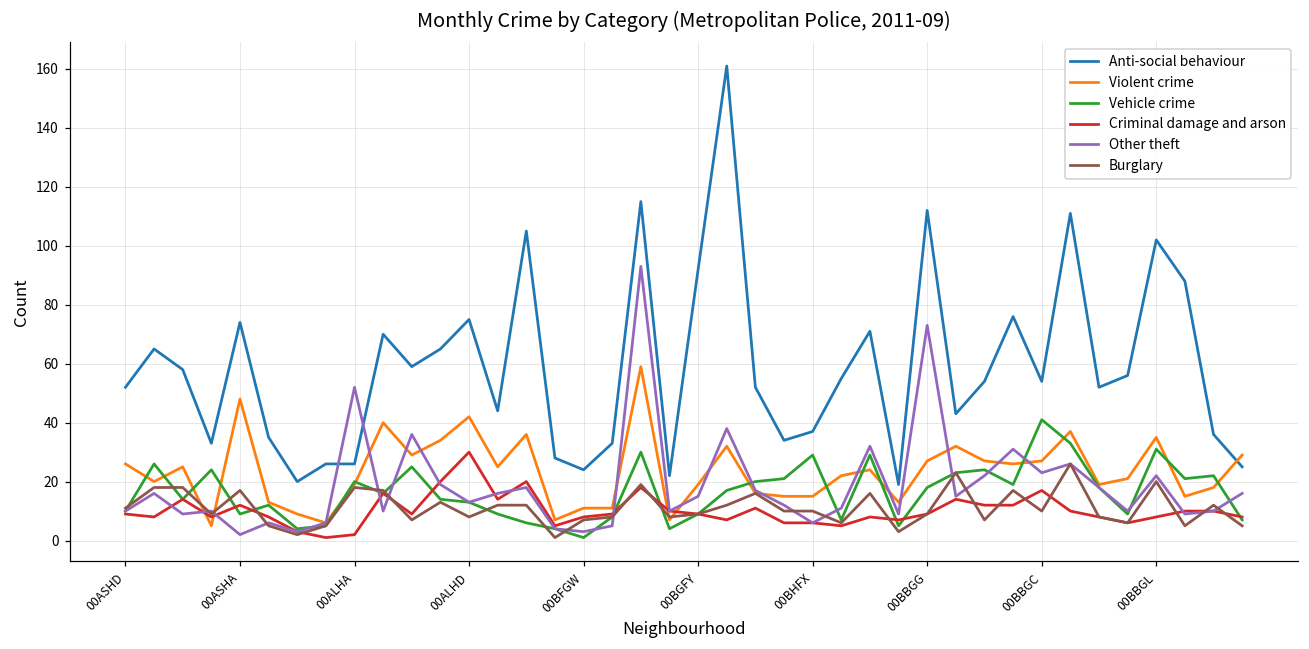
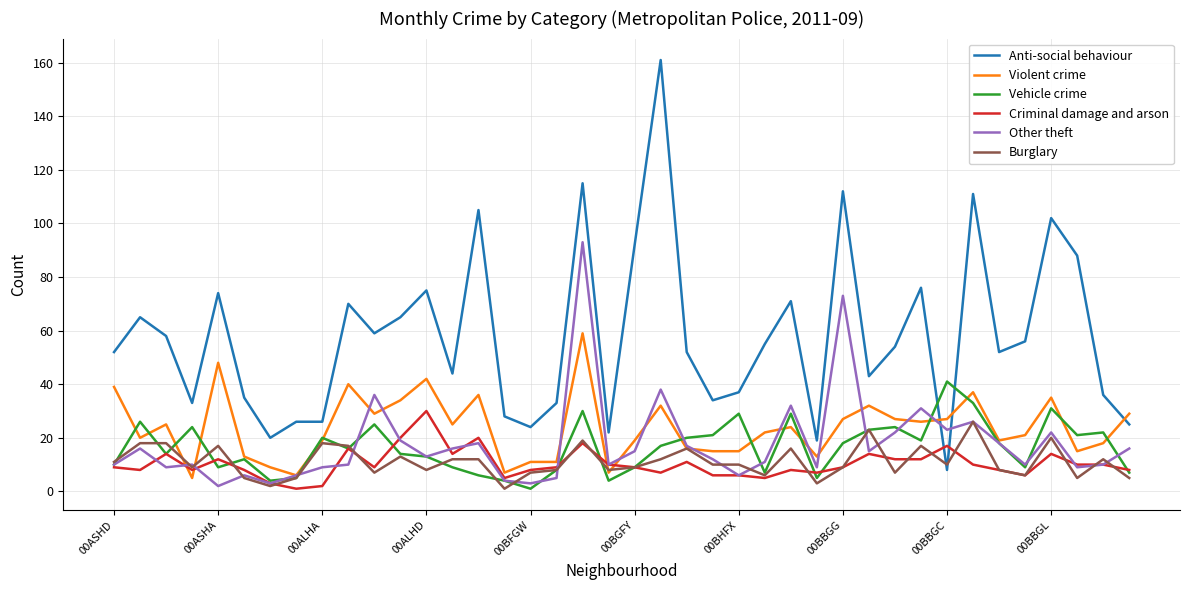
Violent crime, 00ASHD: 26 -> 39
Other theft, 00ALHA: 52 -> 9
Anti-social behaviour, 00BBGC: 54 -> 8
Criminal damage and arson, 00BBGL: 8 -> 14
